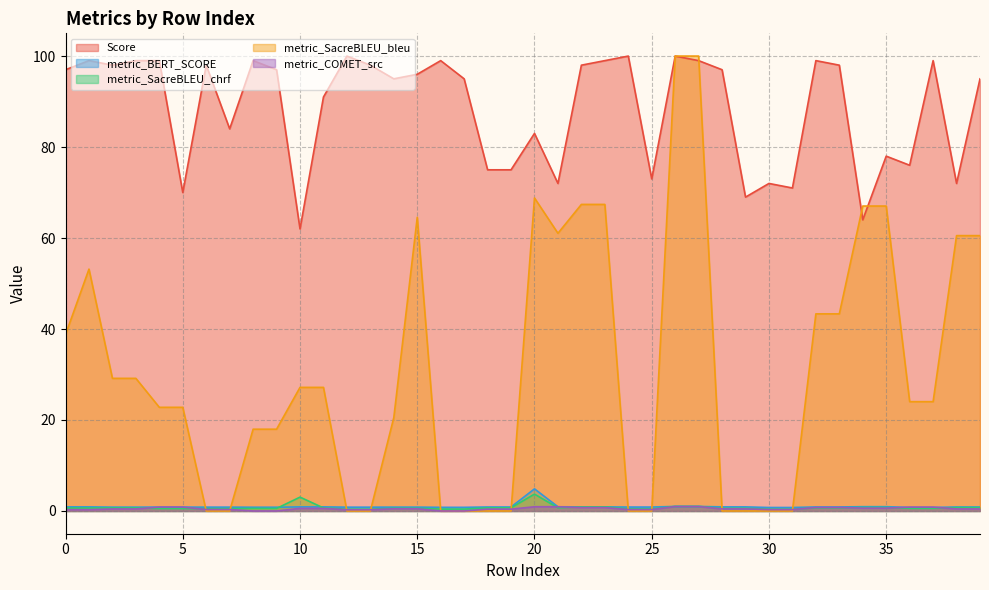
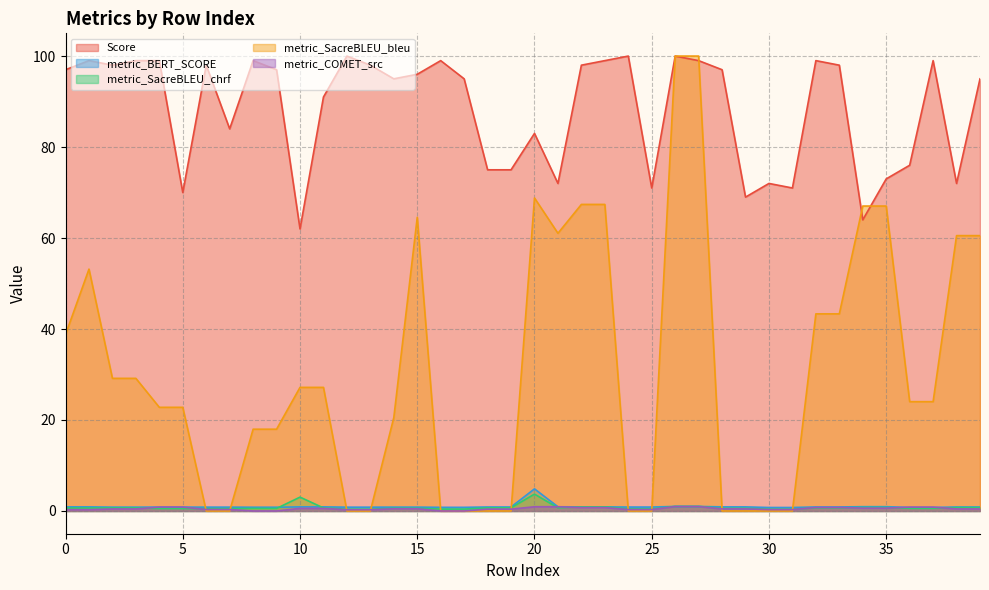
Score, 25: 73 -> 71
Score, 35: 78 -> 73
